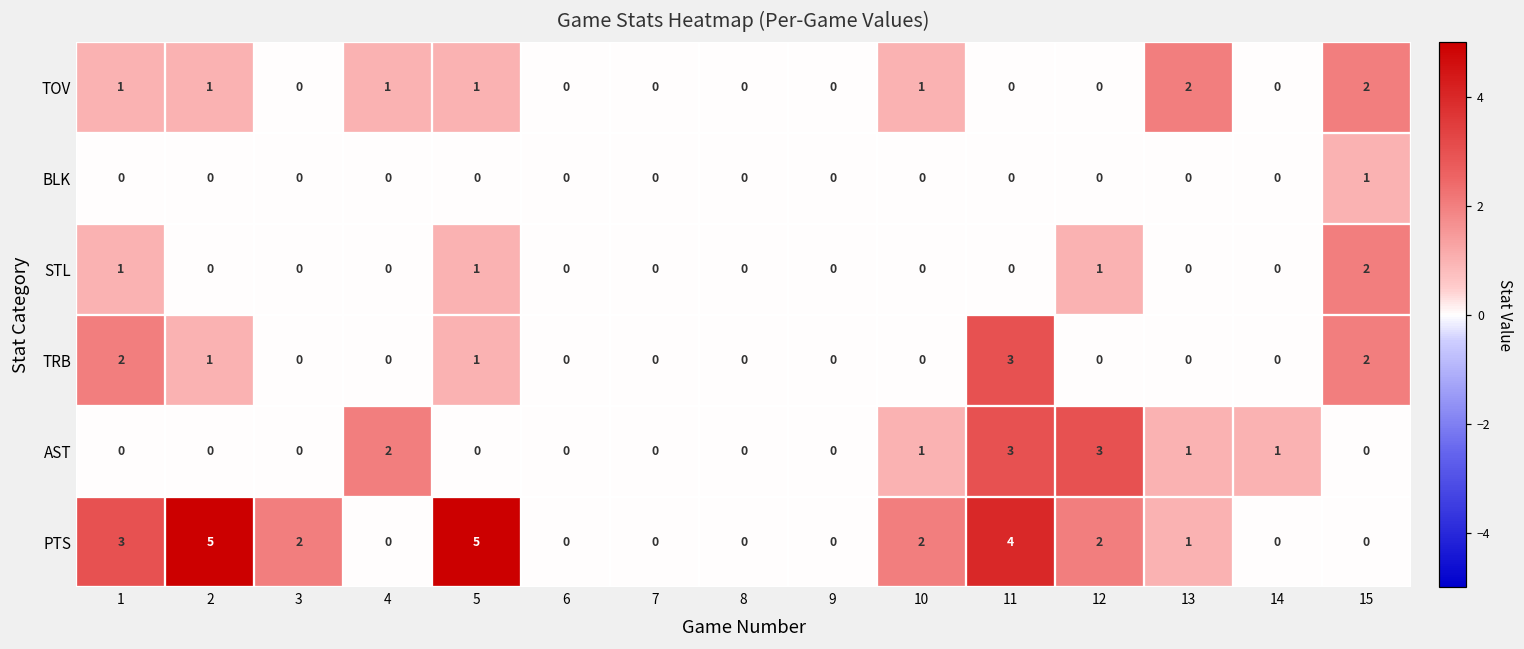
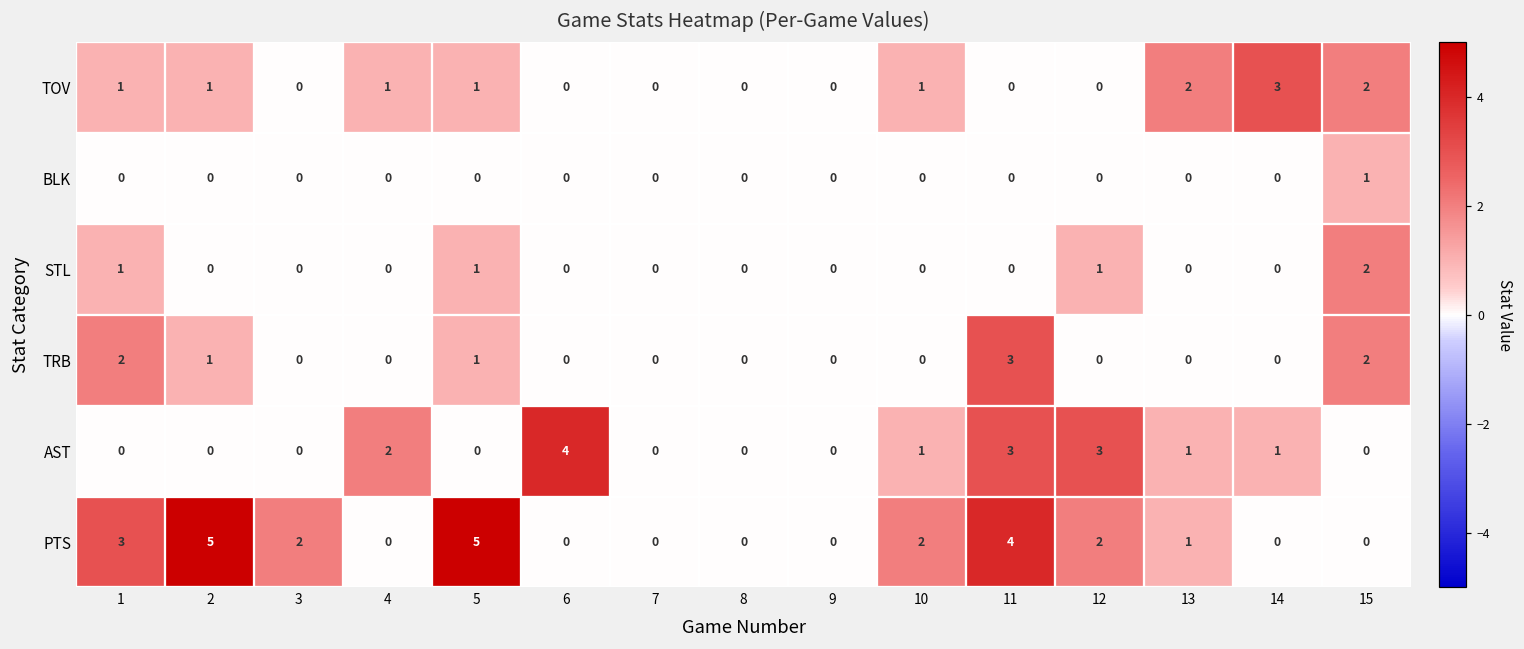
TOV, 14: 0 -> 3
AST, 6: 0 -> 4
